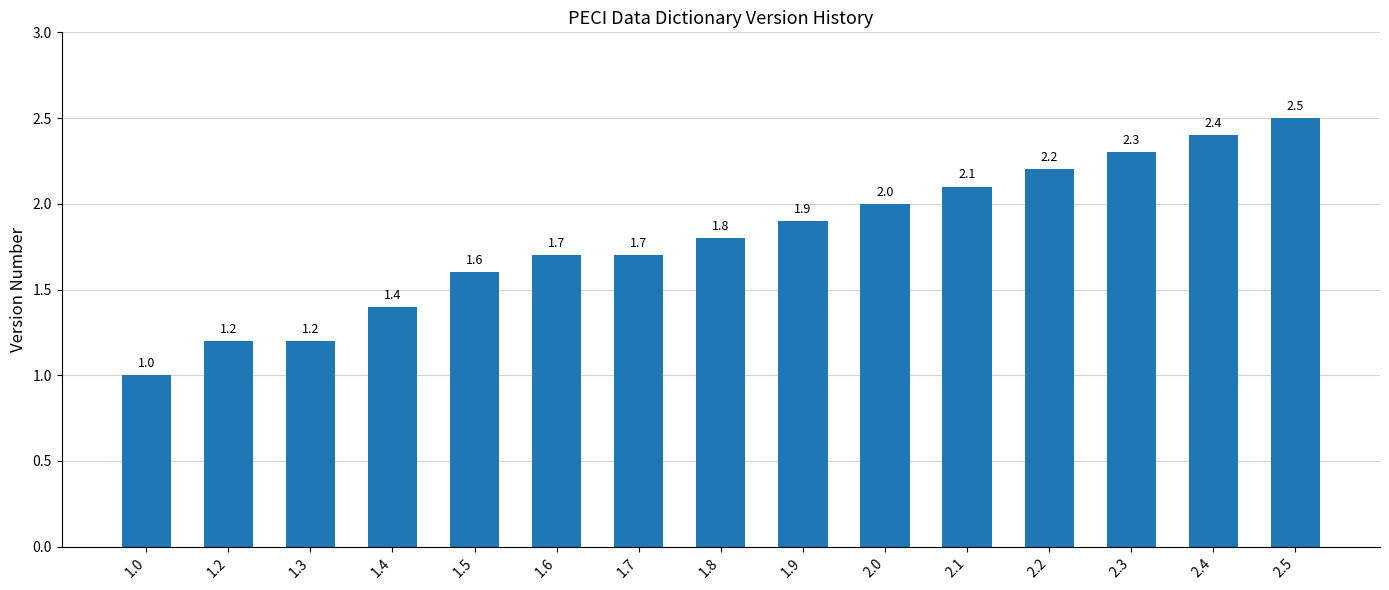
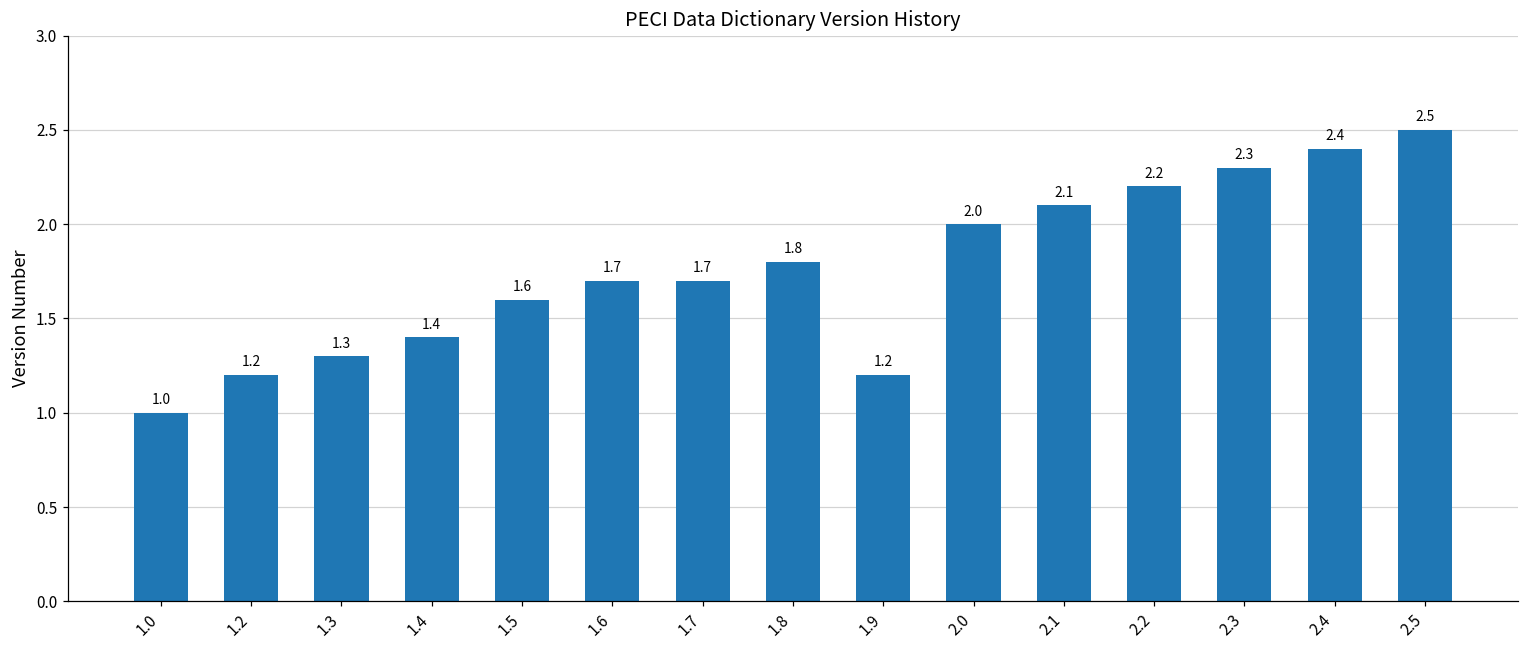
1.3: 1.2 -> 1.3
1.9: 1.9 -> 1.2
